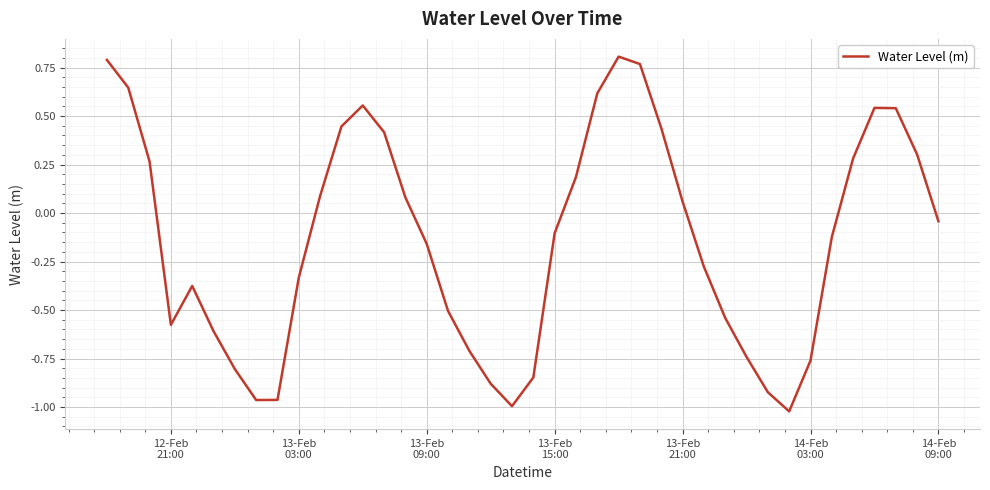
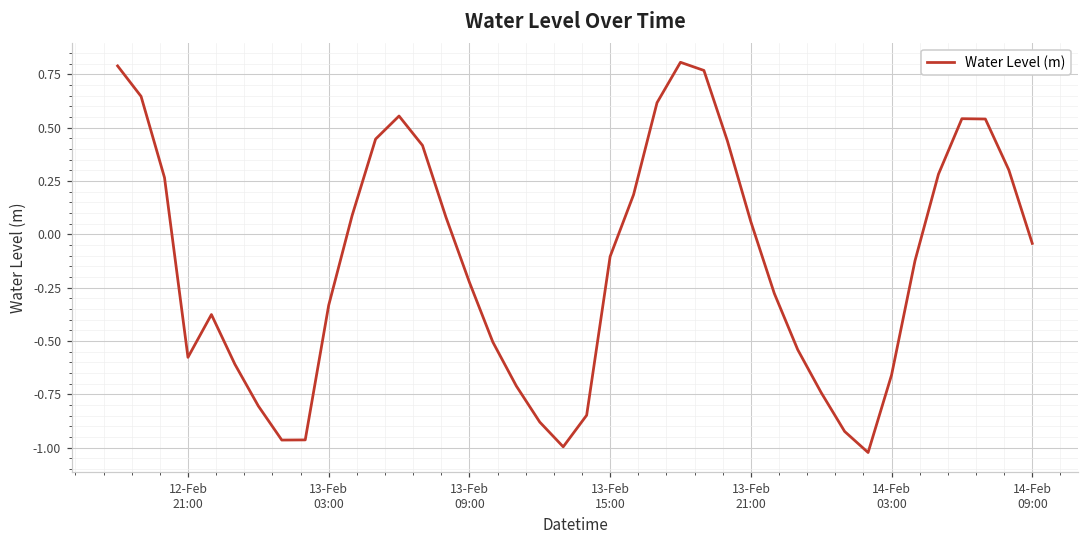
13-Feb 09:00: -0.16 -> -0.22
14-Feb 03:00: -0.76 -> -0.66
